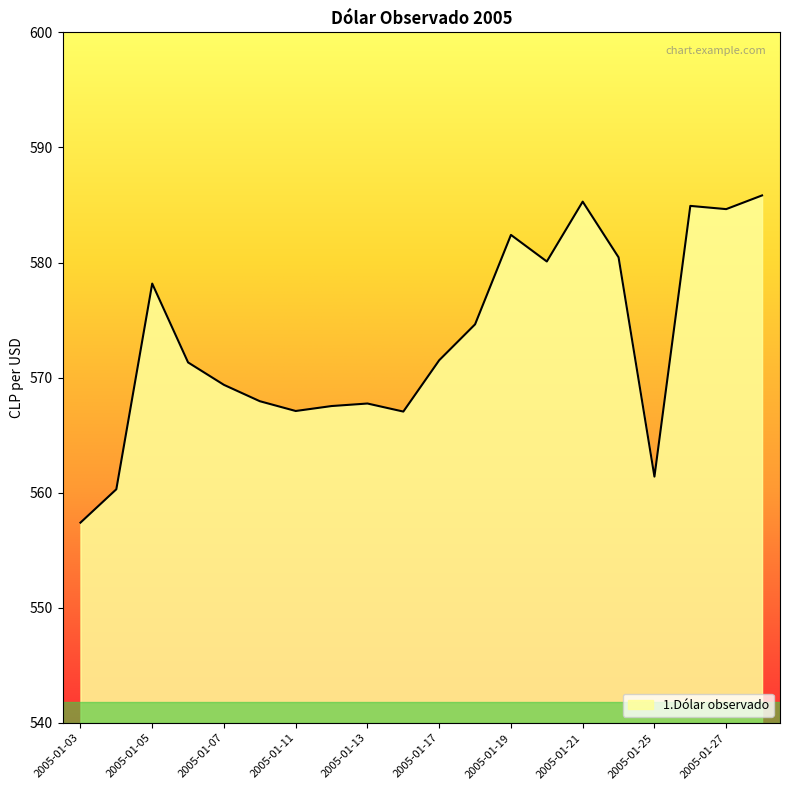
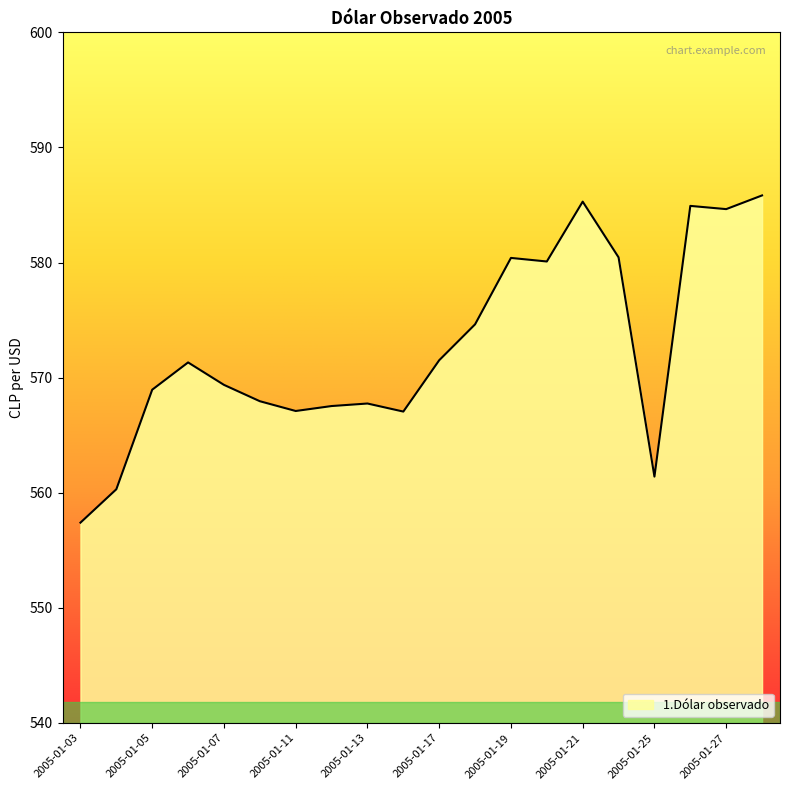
2005-01-05: 578.2 -> 569.0
2005-01-19: 582.4 -> 580.4
